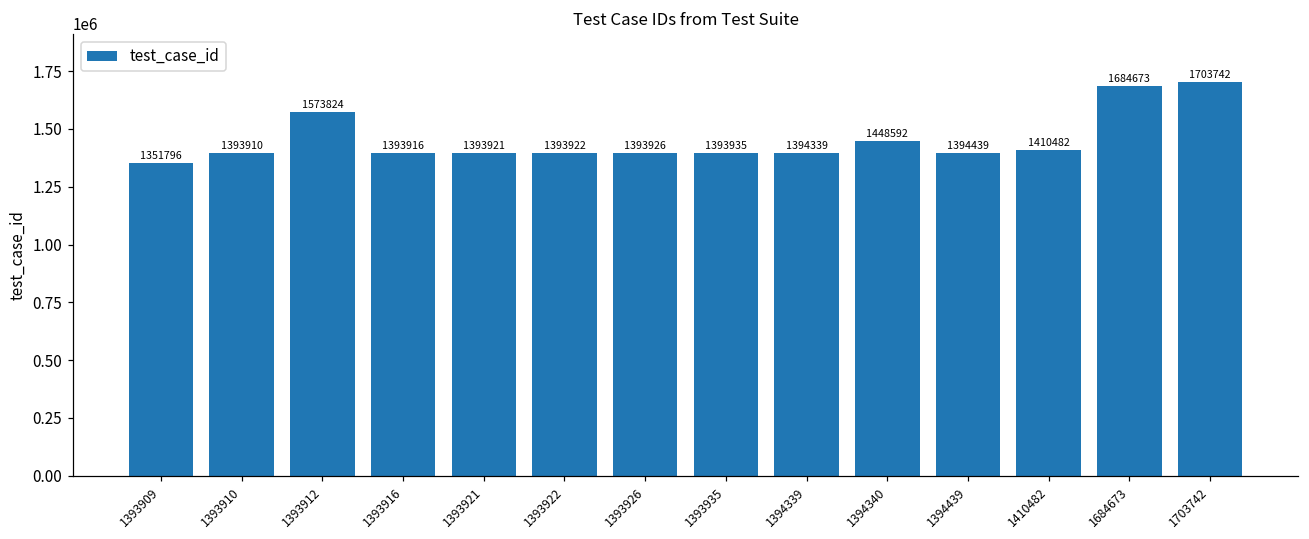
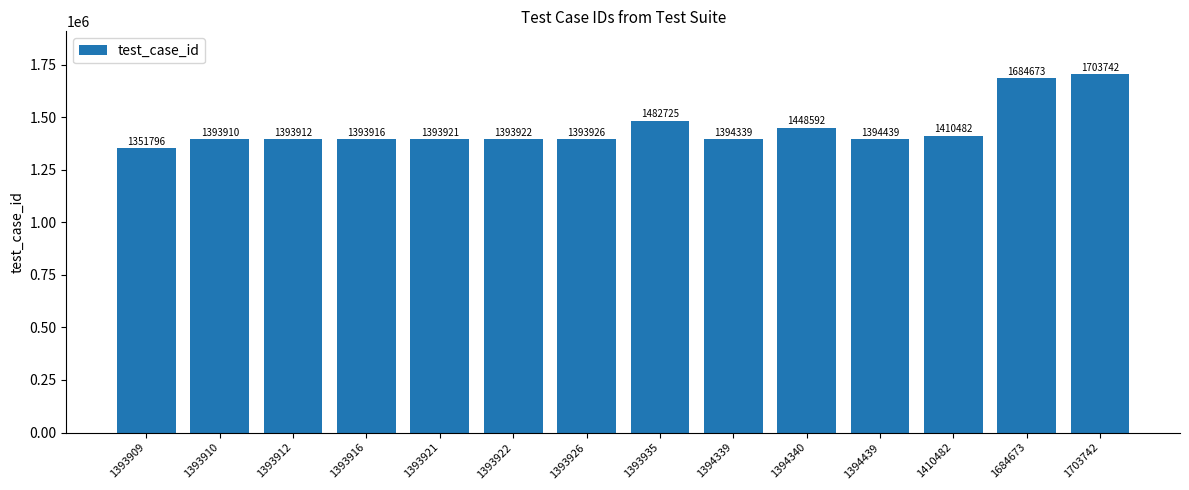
1393912: 1573824 -> 1393912
1393935: 1393935 -> 1482725
